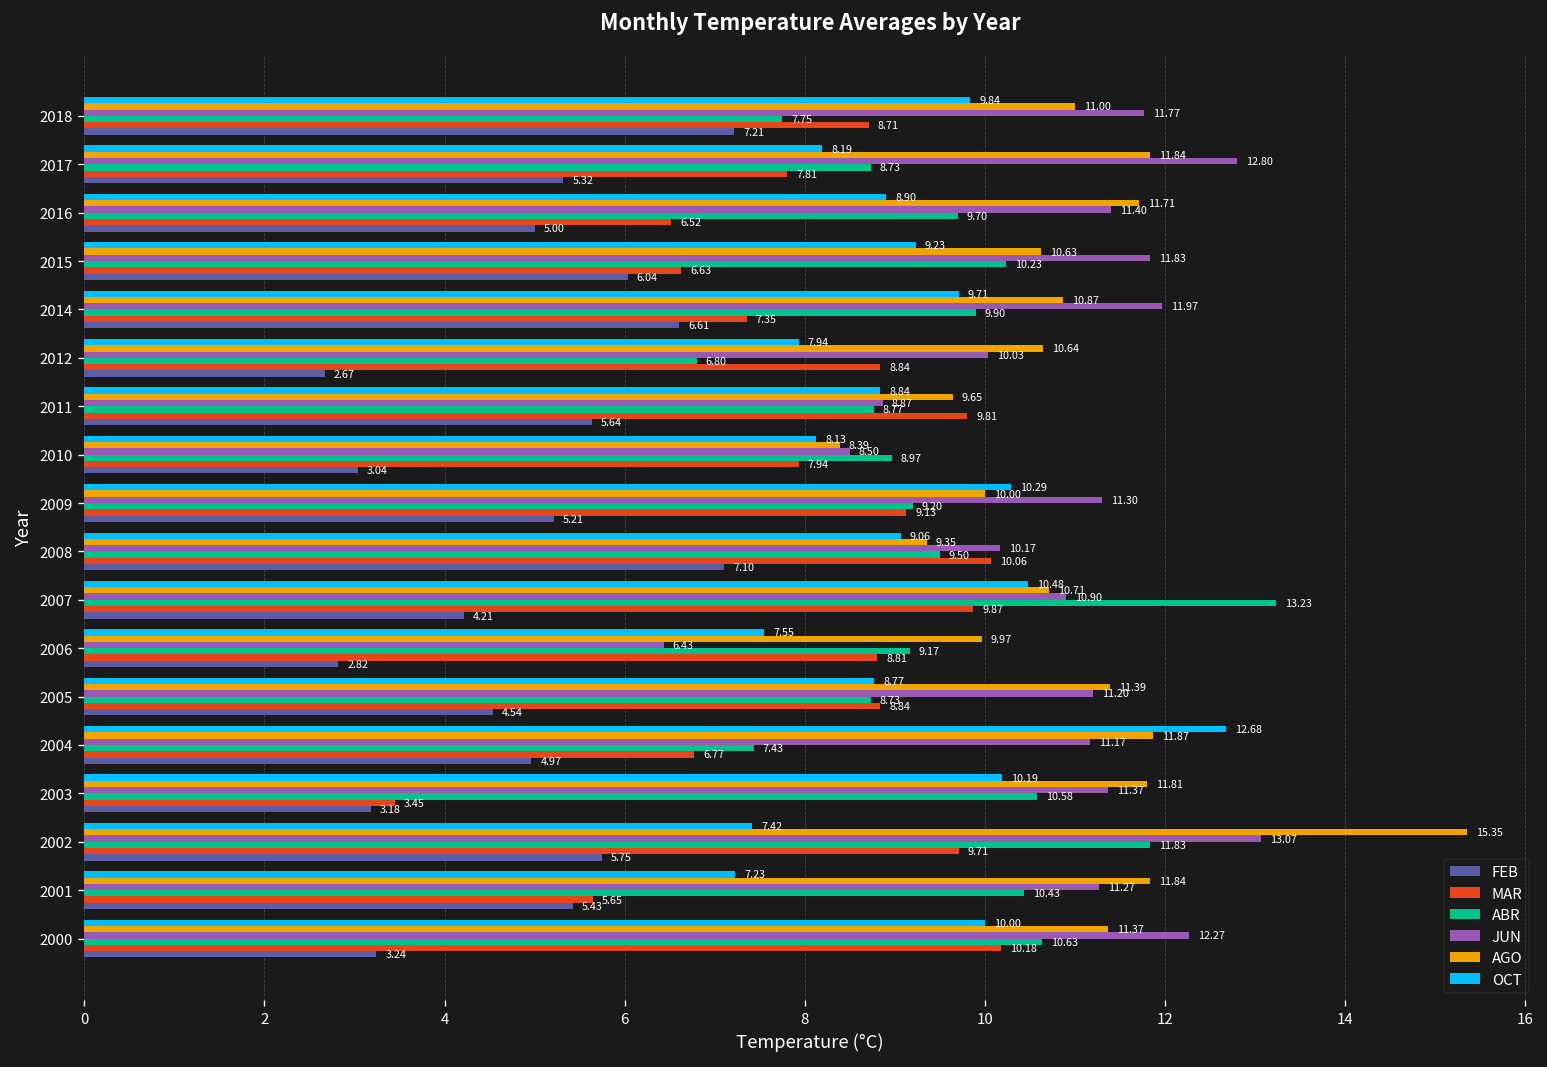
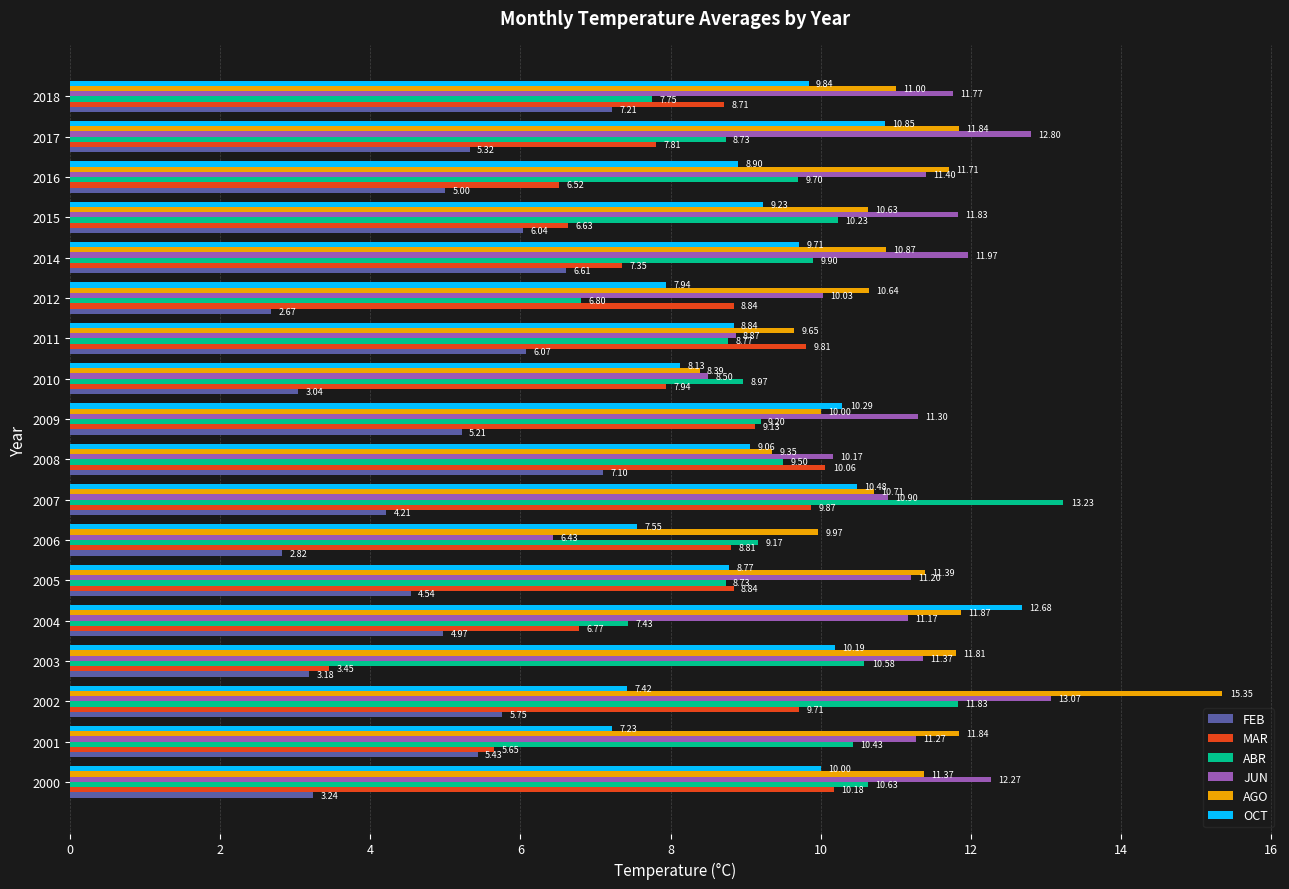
OCT, 2017: 8.19 -> 10.85
FEB, 2011: 5.64 -> 6.07
